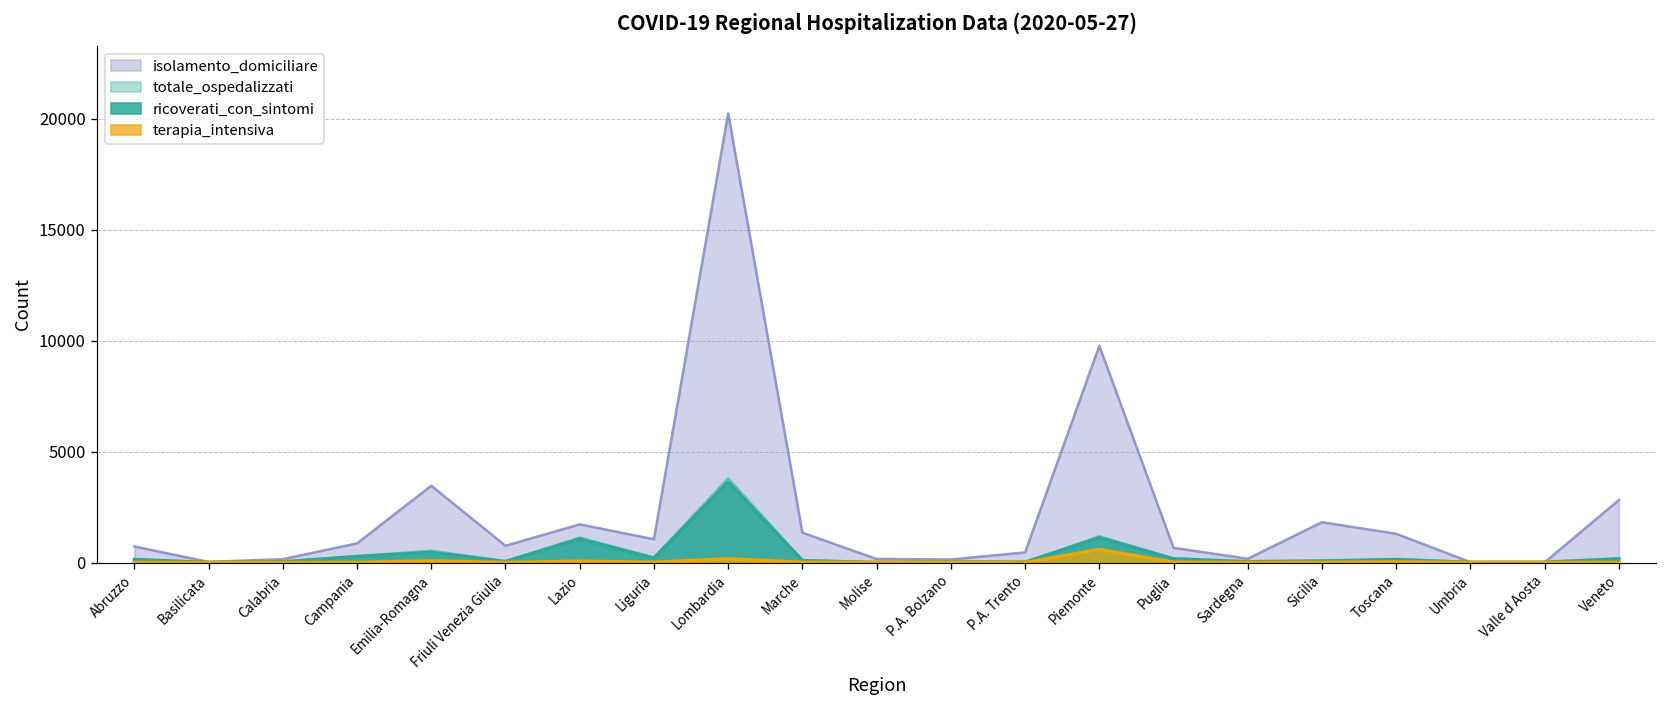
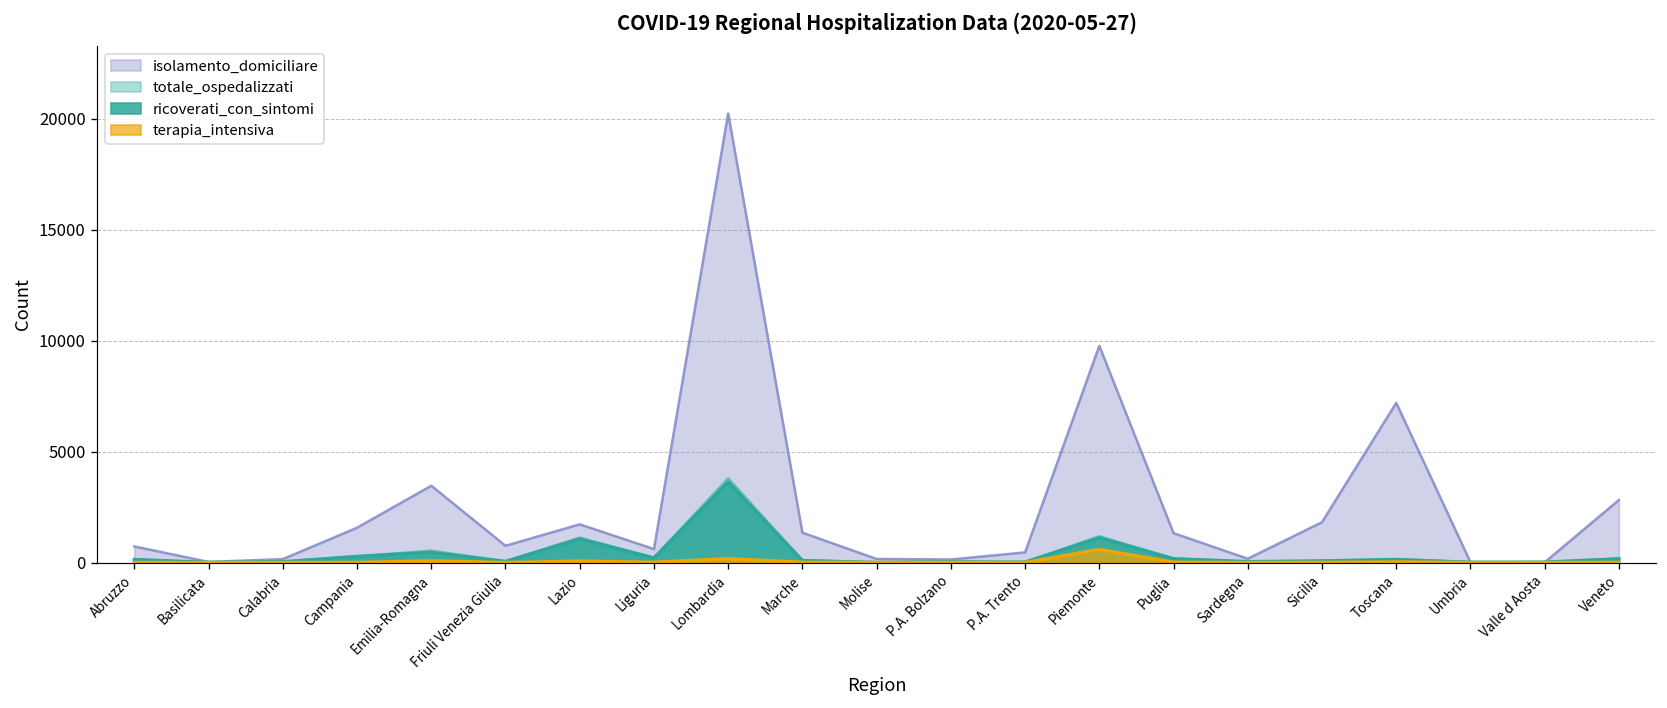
isolamento_domiciliare, Campania: 900 -> 1600
isolamento_domiciliare, Liguria: 1100 -> 600
isolamento_domiciliare, Puglia: 700 -> 1300
isolamento_domiciliare, Toscana: 1300 -> 7200
